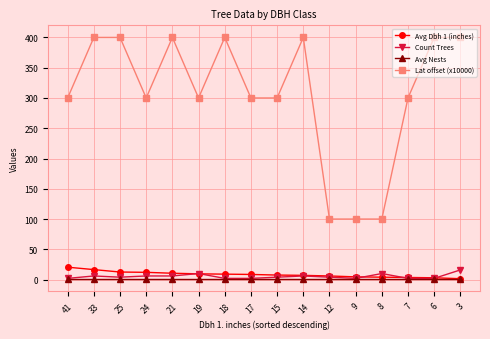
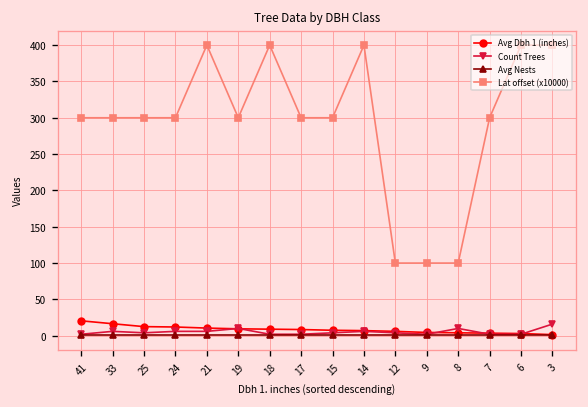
Lat offset (x10000), 33: 400 -> 300
Lat offset (x10000), 25: 400 -> 300
